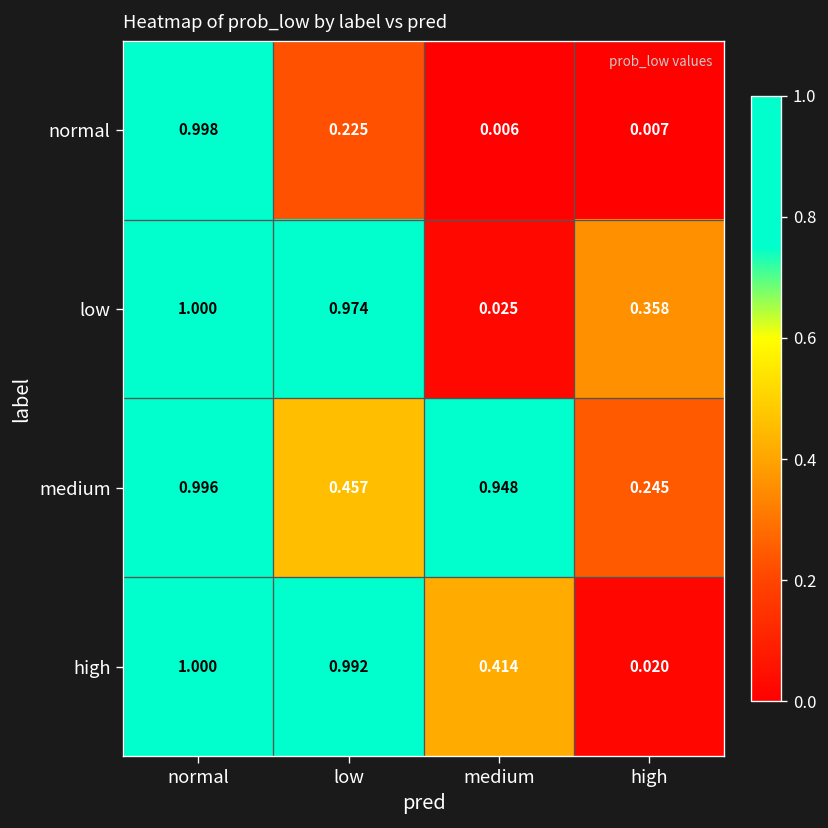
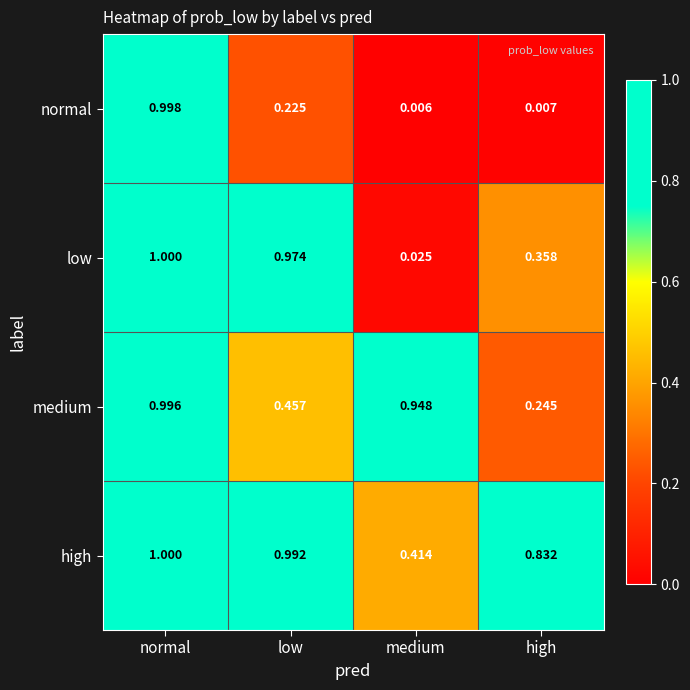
high, high: 0.020 -> 0.832
